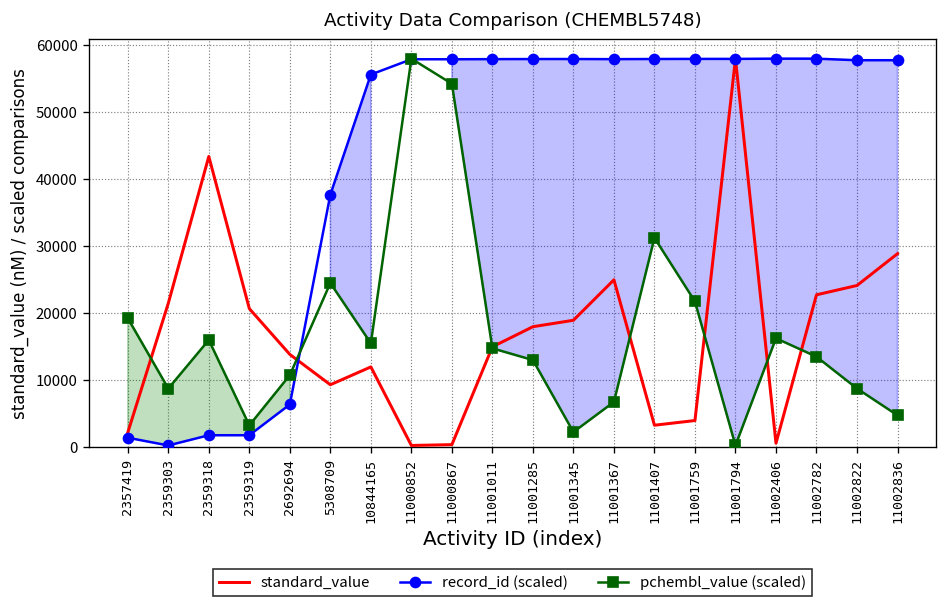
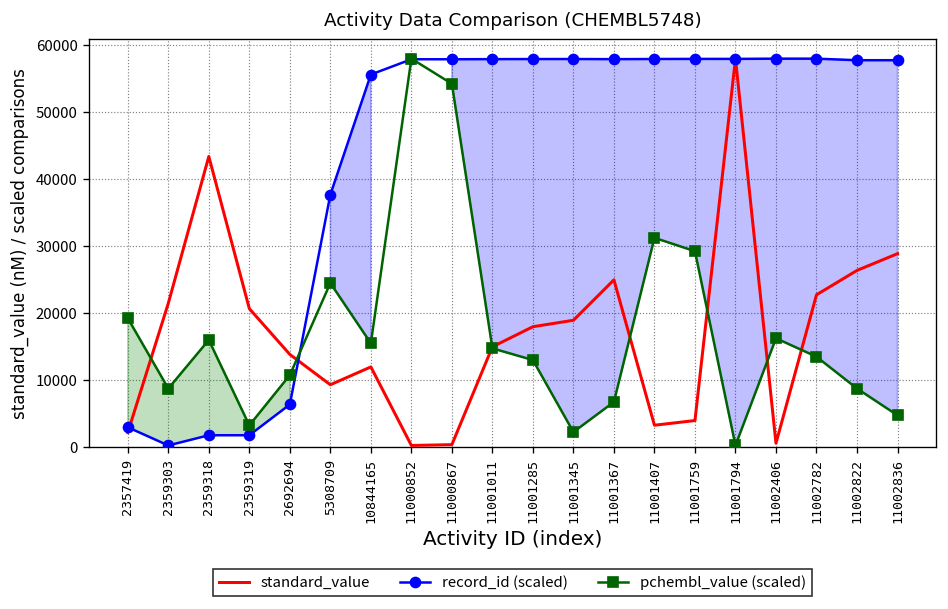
record_id (scaled), 2357419: 1000 -> 3000
pchembl_value (scaled), 11001759: 22000 -> 29000
standard_value, 11002822: 24000 -> 26000
